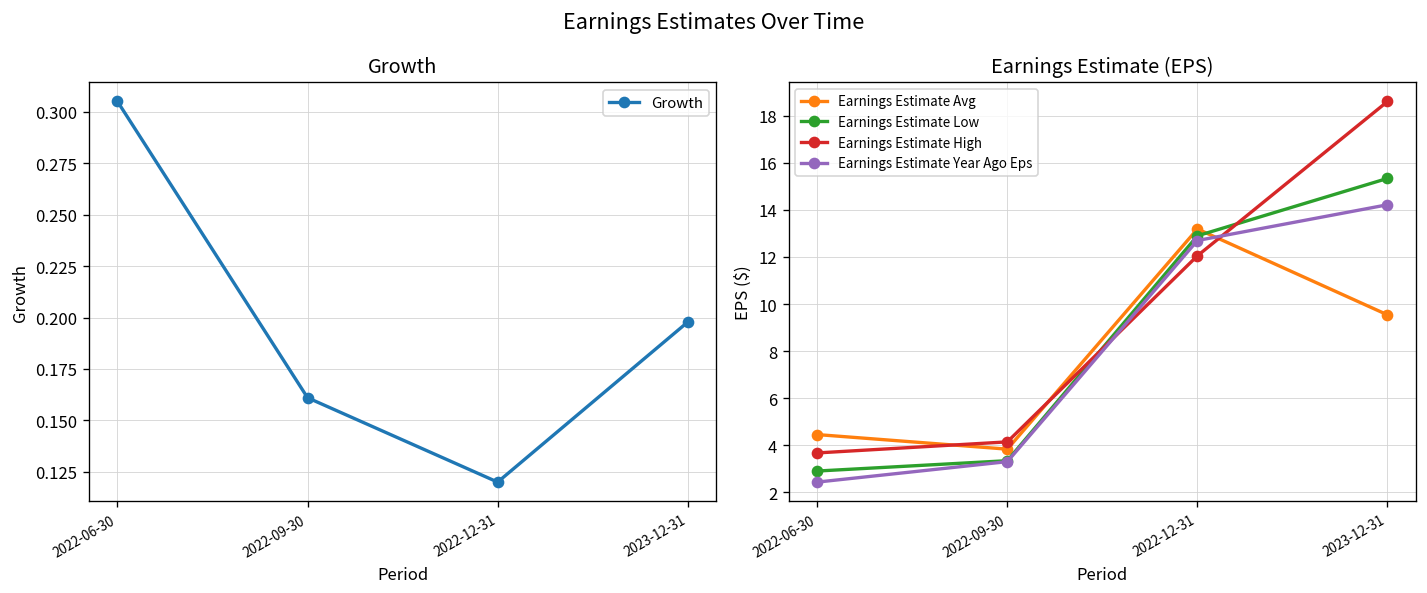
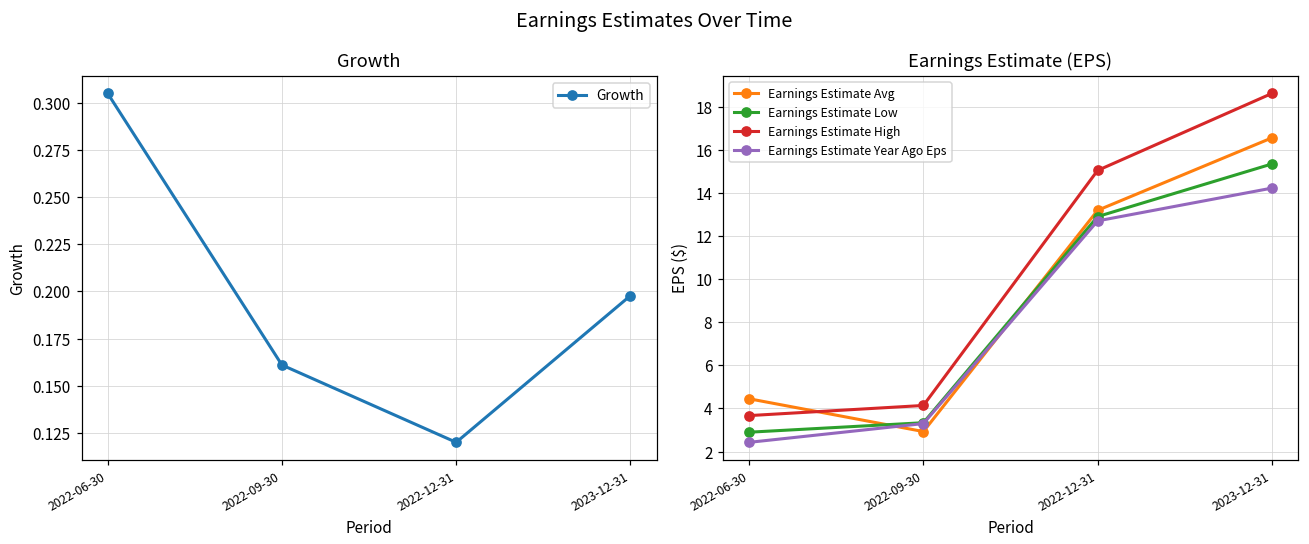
Earnings Estimate (EPS), Earnings Estimate Avg, 2022-09-30: 3.8 -> 2.9
Earnings Estimate (EPS), Earnings Estimate High, 2022-12-31: 12.1 -> 15.0
Earnings Estimate (EPS), Earnings Estimate Avg, 2023-12-31: 9.5 -> 16.6
